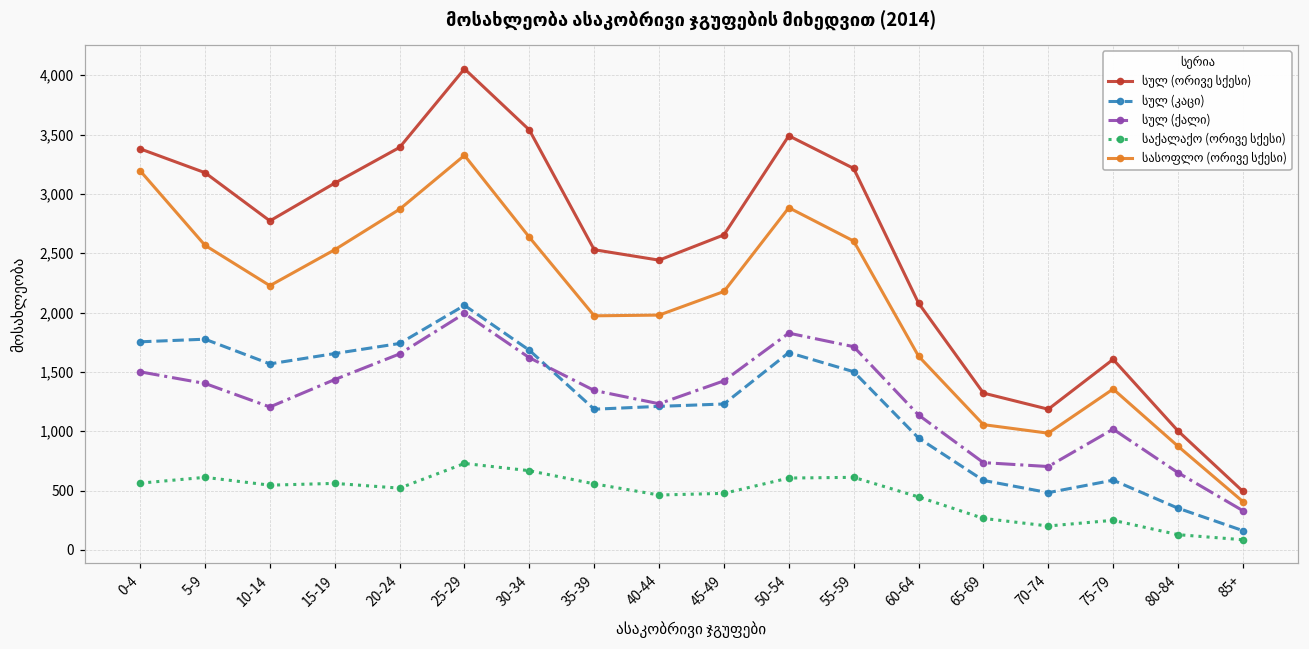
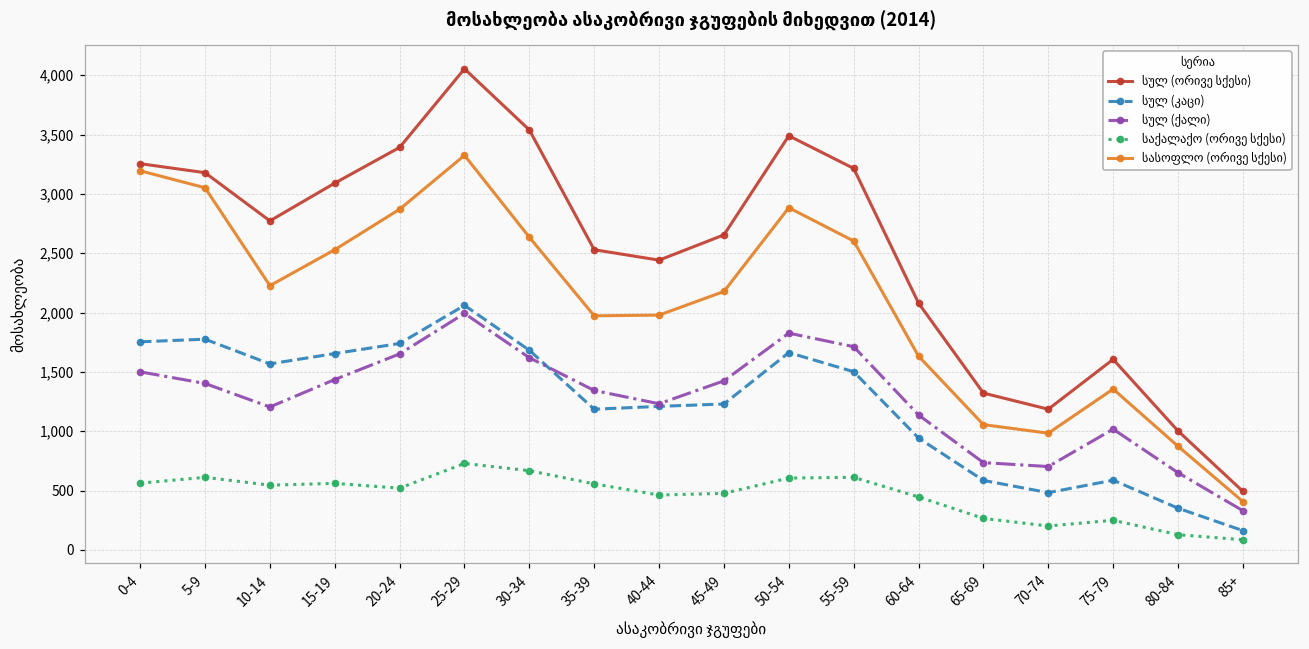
სულ (ორივე სქესი), 0-4: 3,380 -> 3,260
სასოფლო (ორივე სქესი), 5-9: 2,570 -> 3,050
